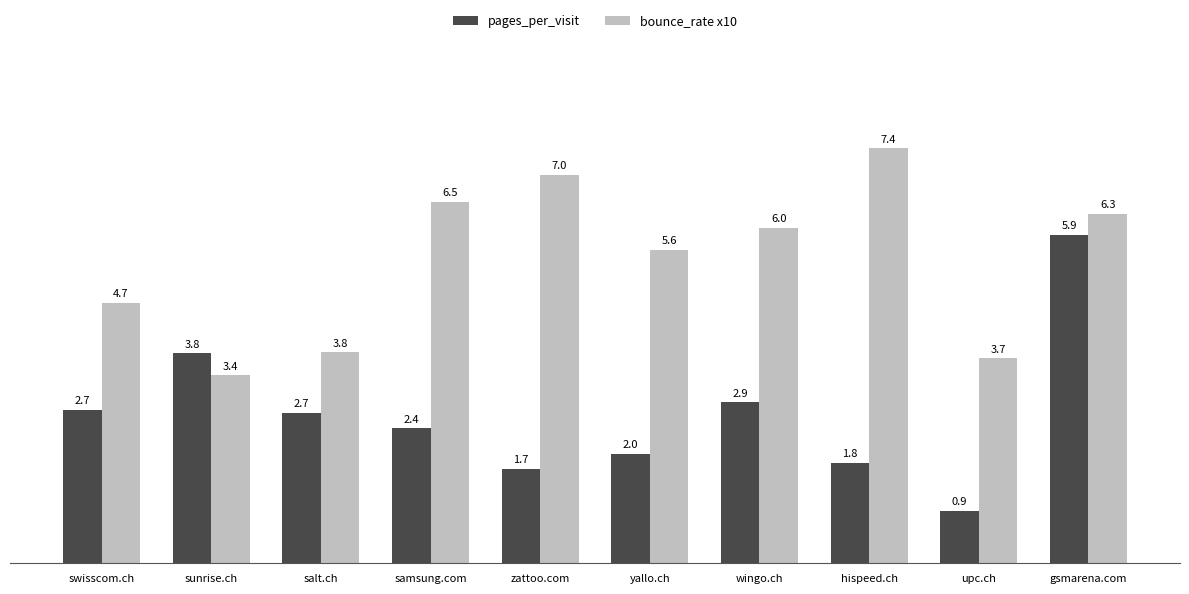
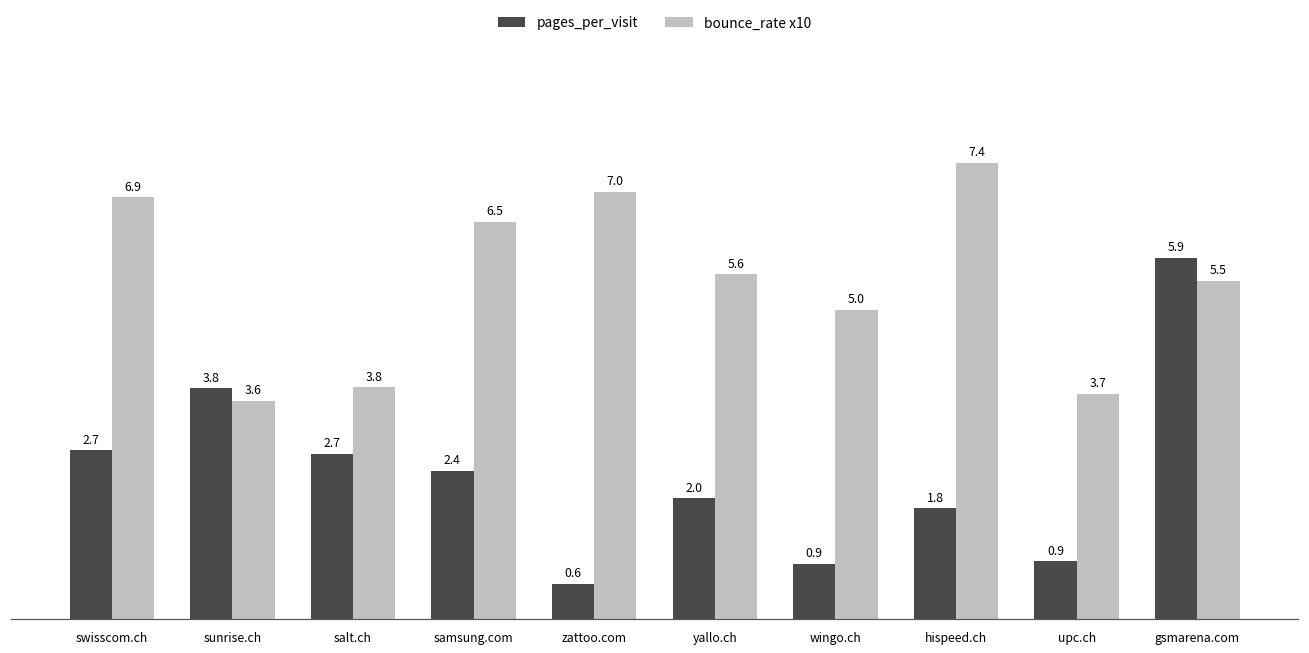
bounce_rate x10, swisscom.ch: 4.7 -> 6.9
bounce_rate x10, sunrise.ch: 3.4 -> 3.6
pages_per_visit, zattoo.com: 1.7 -> 0.6
pages_per_visit, wingo.ch: 2.9 -> 0.9
bounce_rate x10, wingo.ch: 6.0 -> 5.0
bounce_rate x10, gsmarena.com: 6.3 -> 5.5
